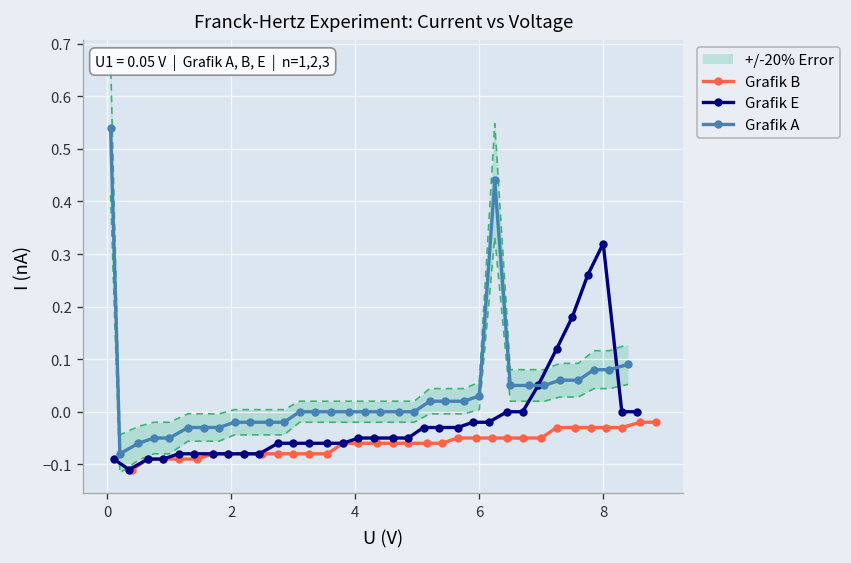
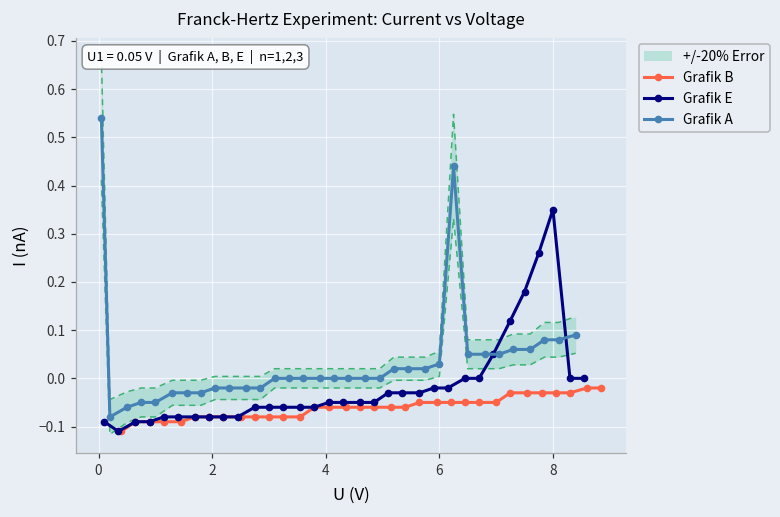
Grafik E, 8: 0.32 -> 0.35
